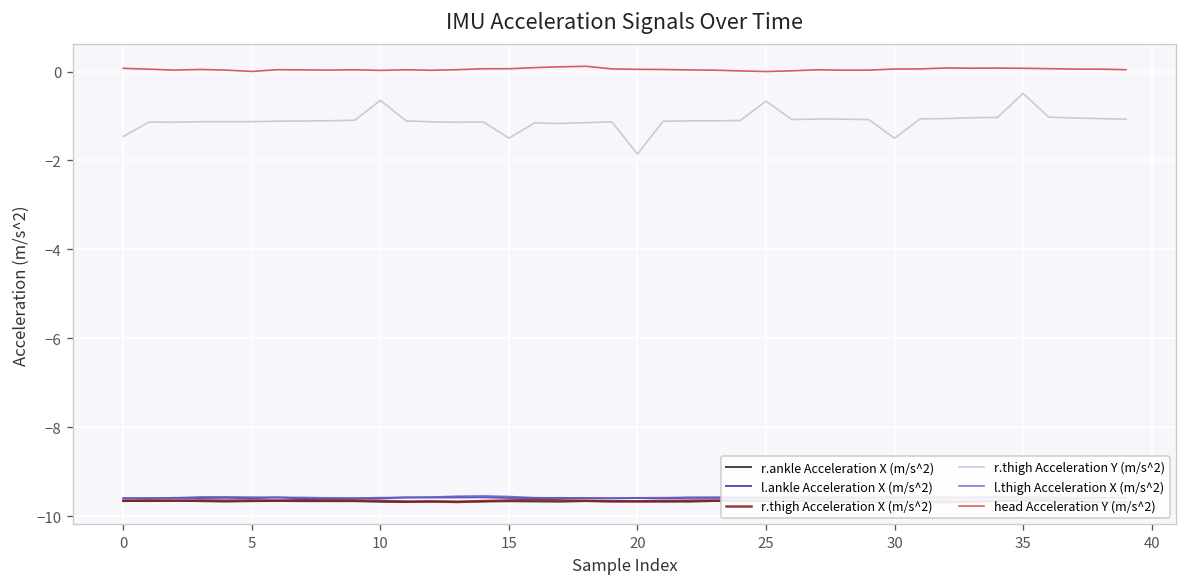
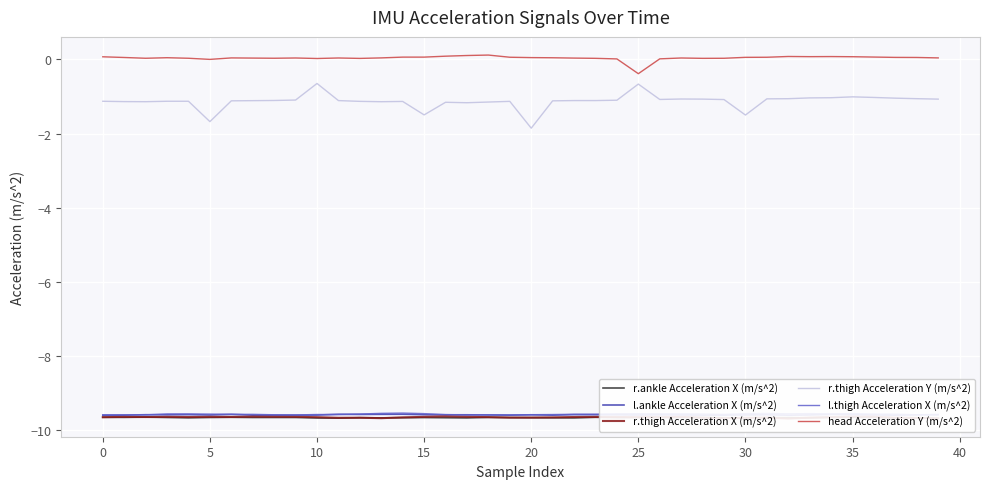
r.thigh Acceleration Y (m/s^2), 0: -1.5 -> -1.1
r.thigh Acceleration Y (m/s^2), 5: -1.1 -> -1.7
head Acceleration Y (m/s^2), 25: 0.0 -> -0.4
r.thigh Acceleration Y (m/s^2), 35: -0.5 -> -1.0
